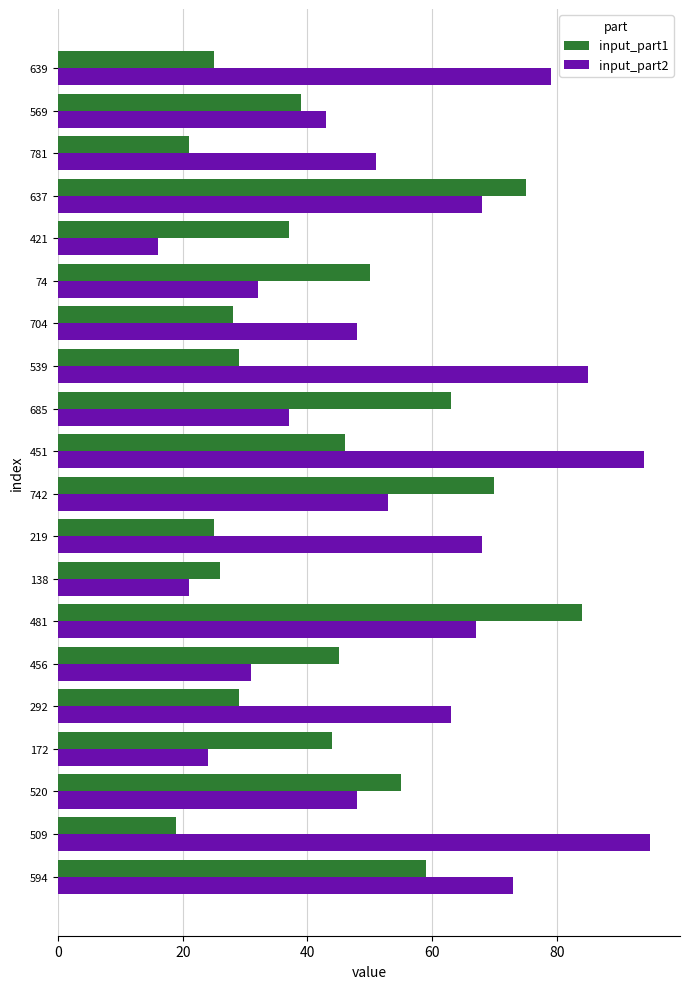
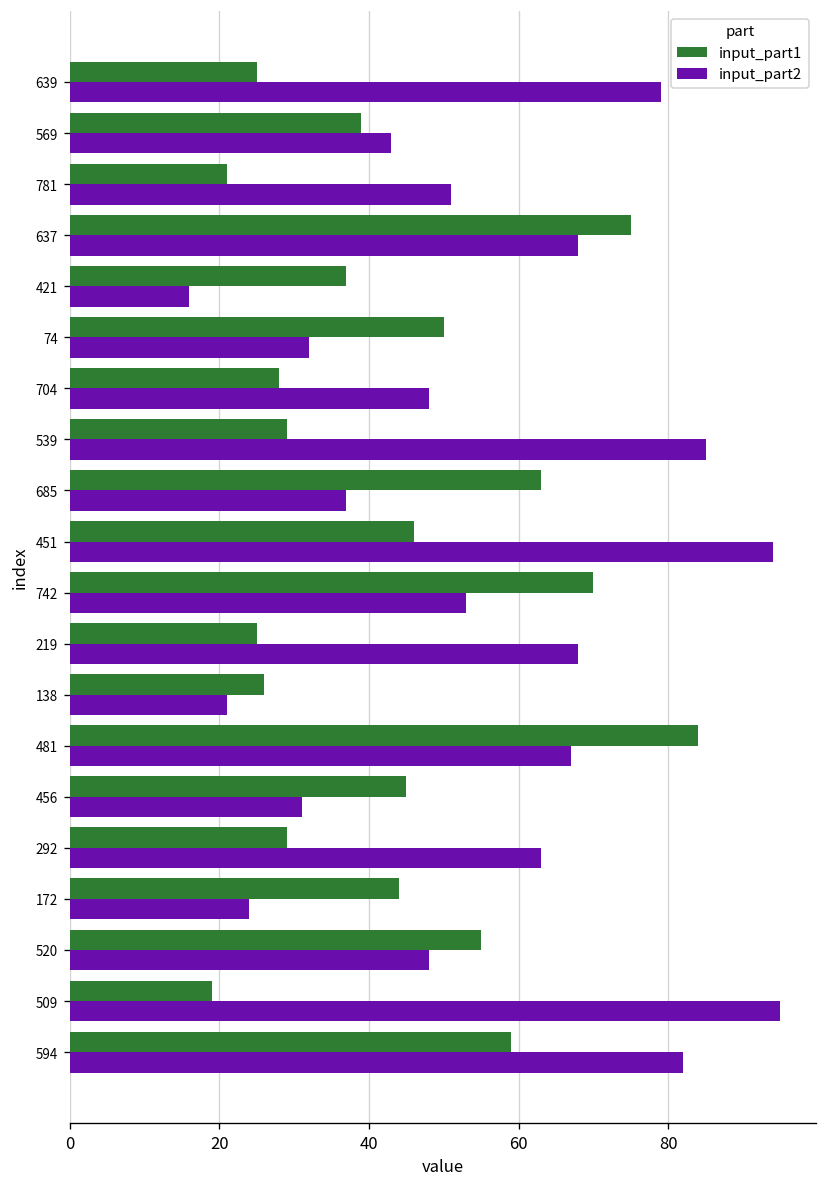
input_part2, 594: 73 -> 82
